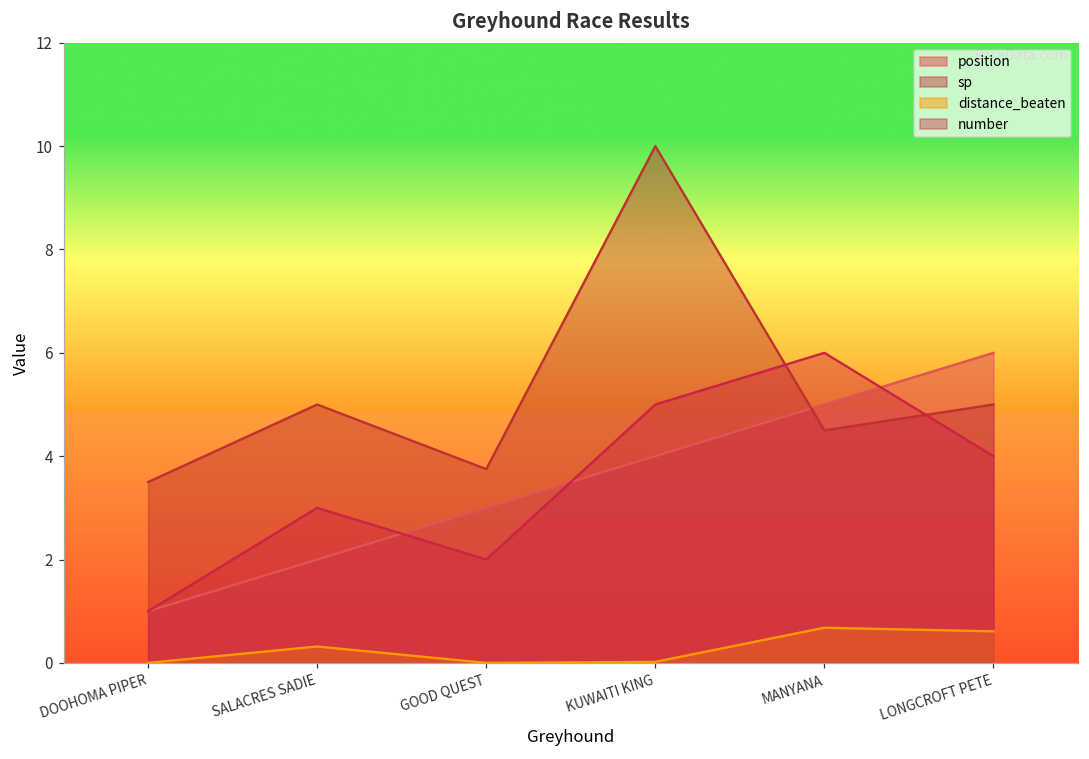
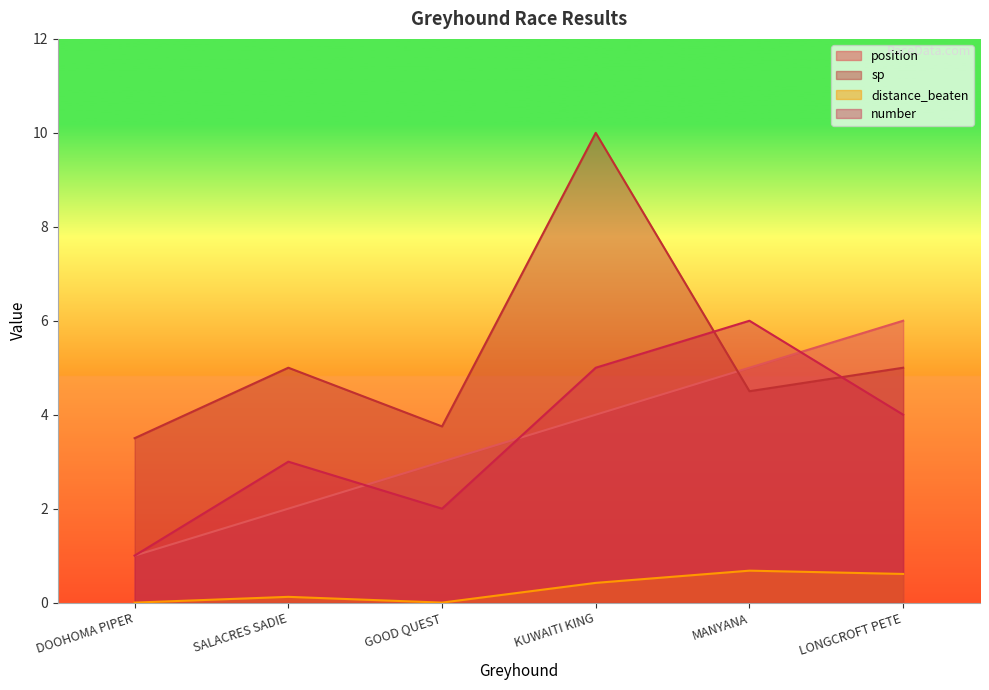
distance_beaten, SALACRES SADIE: 0.3 -> 0.1
distance_beaten, KUWAITI KING: 0.0 -> 0.4
